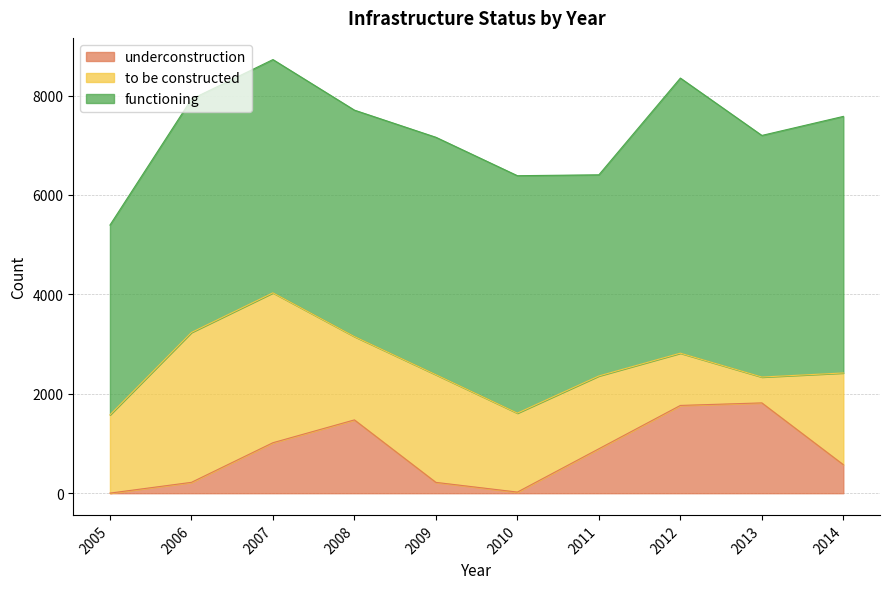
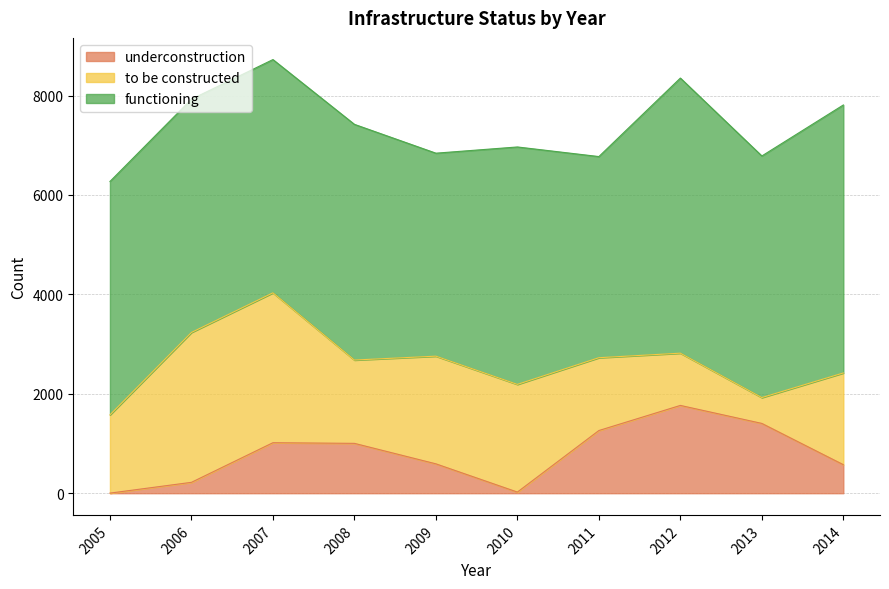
functioning, 2005: 3800 -> 4700
underconstruction, 2008: 1500 -> 1000
functioning, 2008: 4600 -> 4700
underconstruction, 2009: 200 -> 600
functioning, 2009: 4800 -> 4100
to be constructed, 2010: 1600 -> 2200
underconstruction, 2011: 900 -> 1300
underconstruction, 2013: 1800 -> 1400
functioning, 2014: 5200 -> 5400
